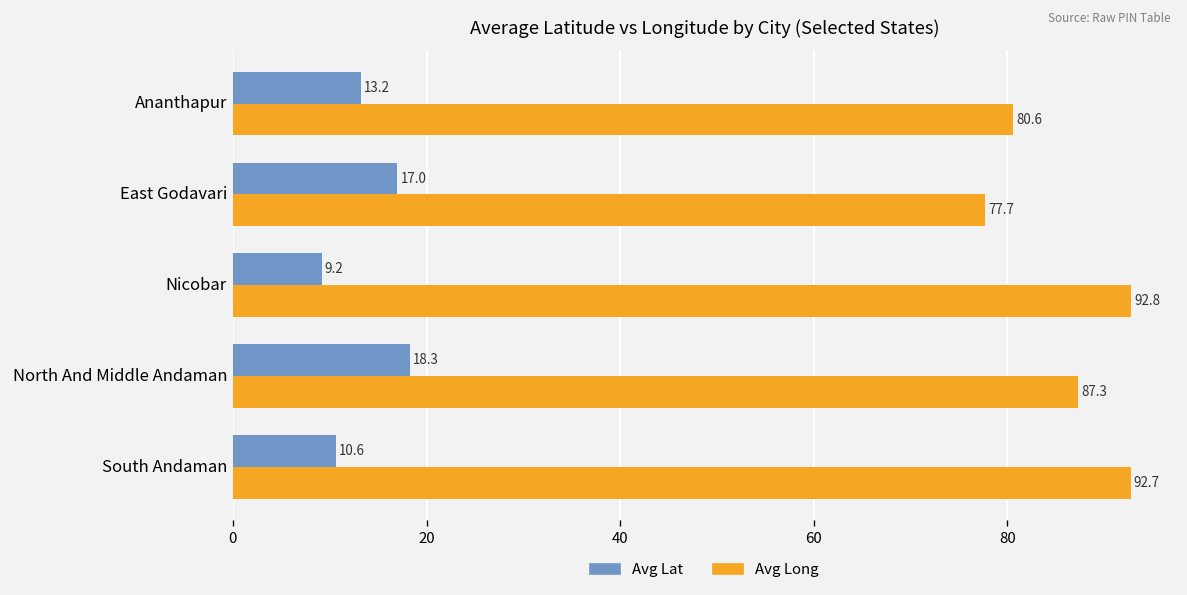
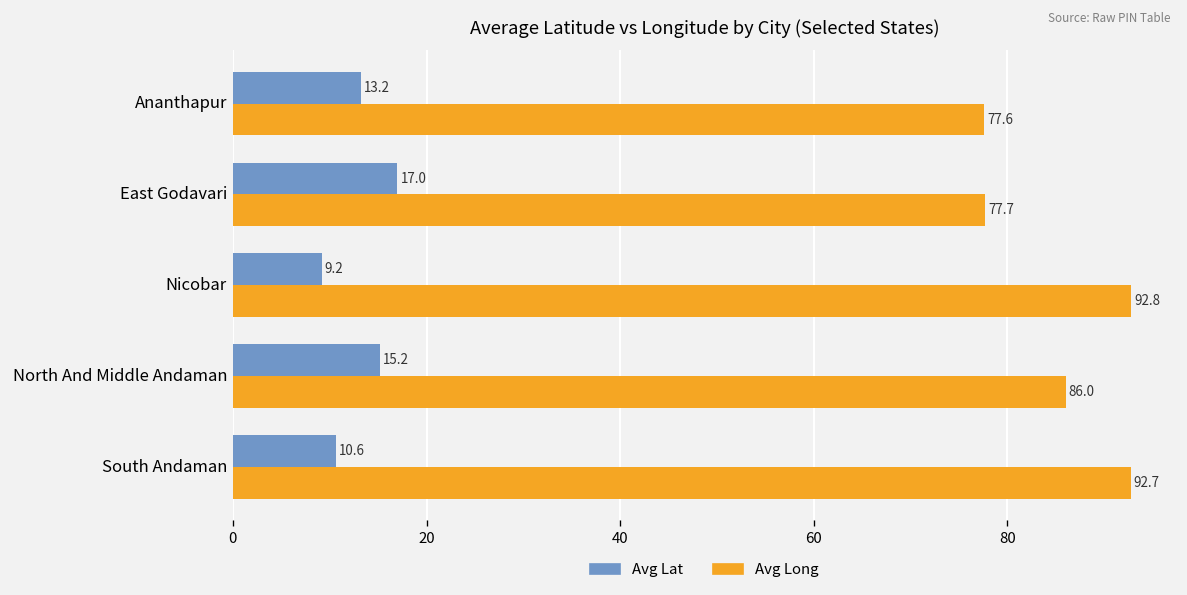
Avg Long, Ananthapur: 80.6 -> 77.6
Avg Lat, North And Middle Andaman: 18.3 -> 15.2
Avg Long, North And Middle Andaman: 87.3 -> 86.0
